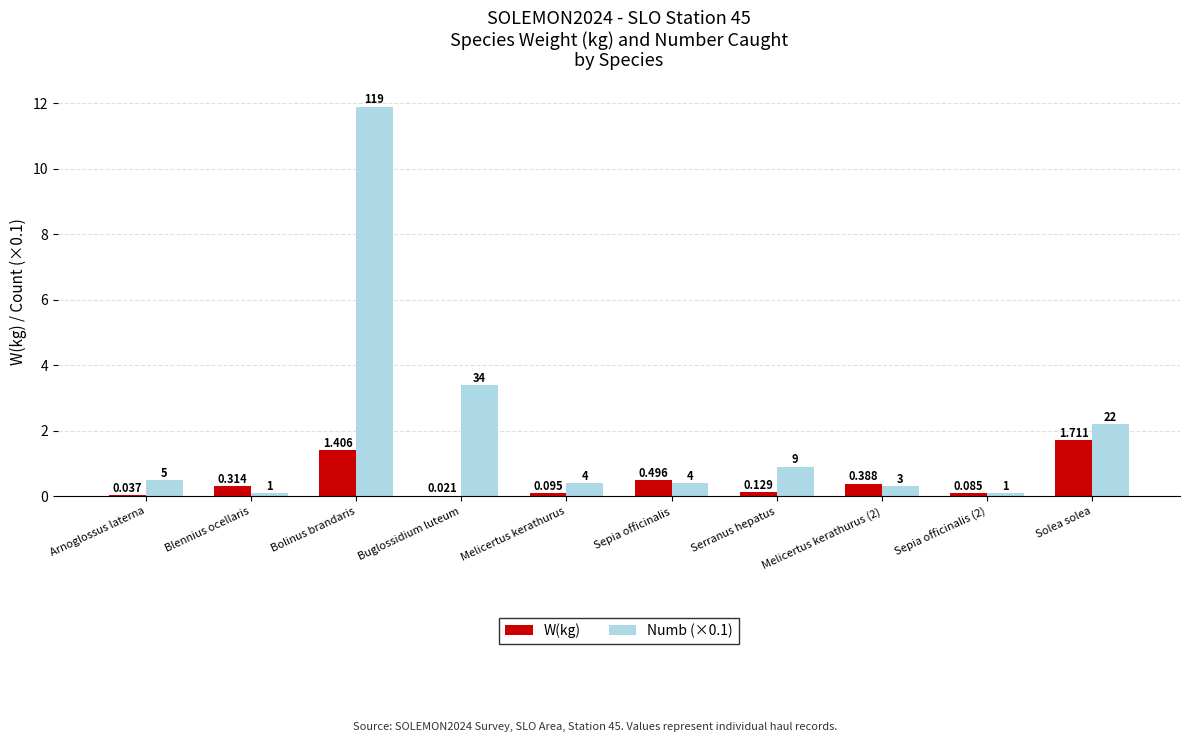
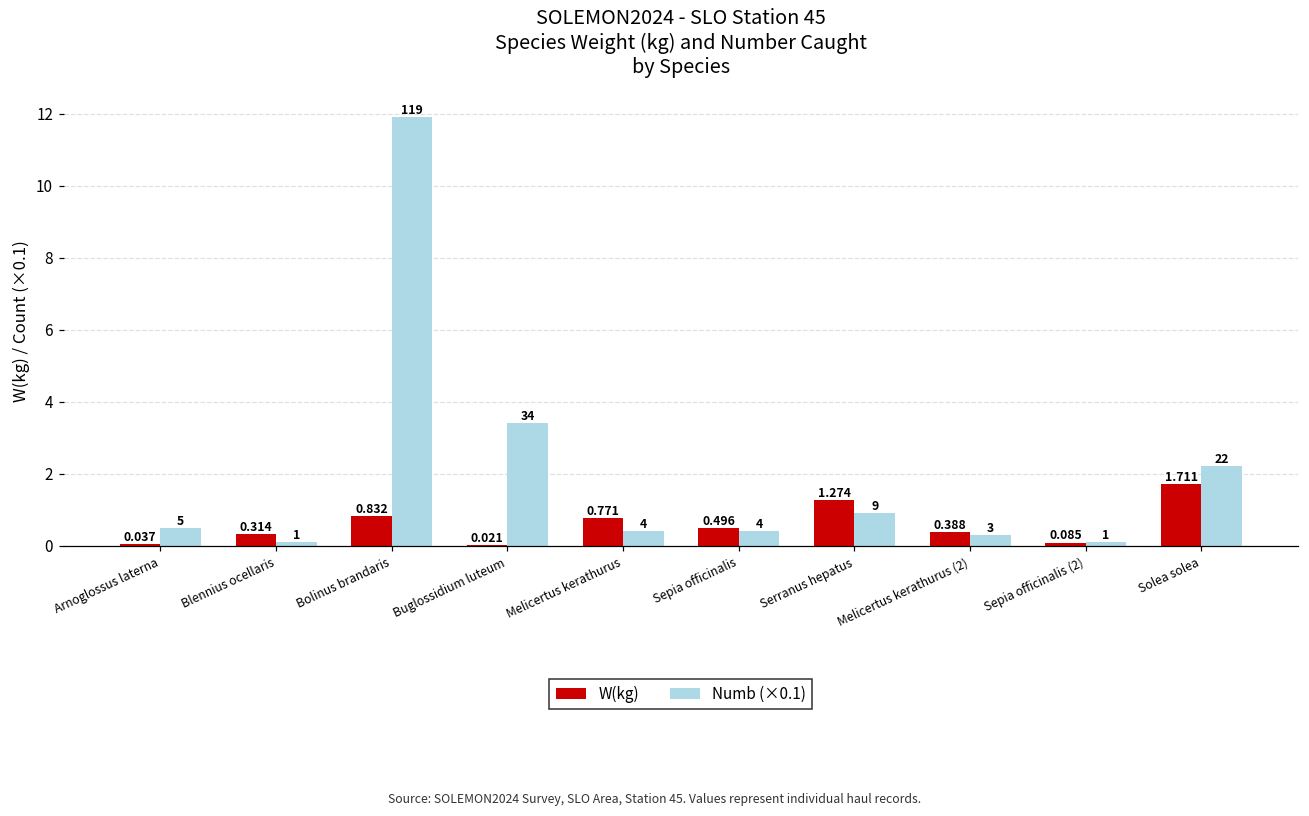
W(kg), Bolinus brandaris: 1.406 -> 0.832
W(kg), Melicertus kerathurus: 0.095 -> 0.771
W(kg), Serranus hepatus: 0.129 -> 1.274
